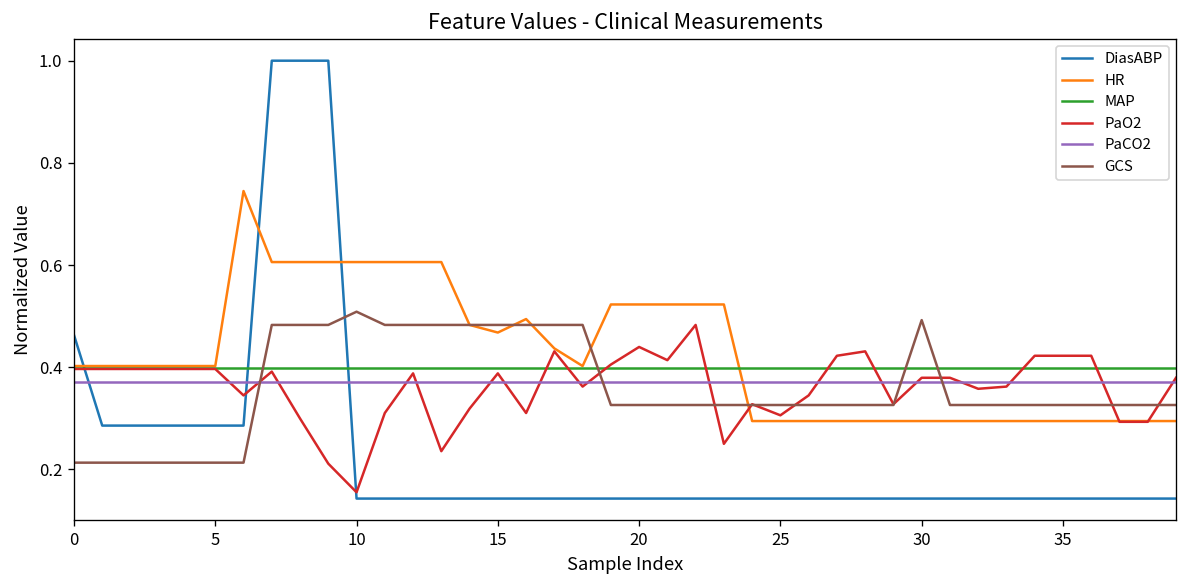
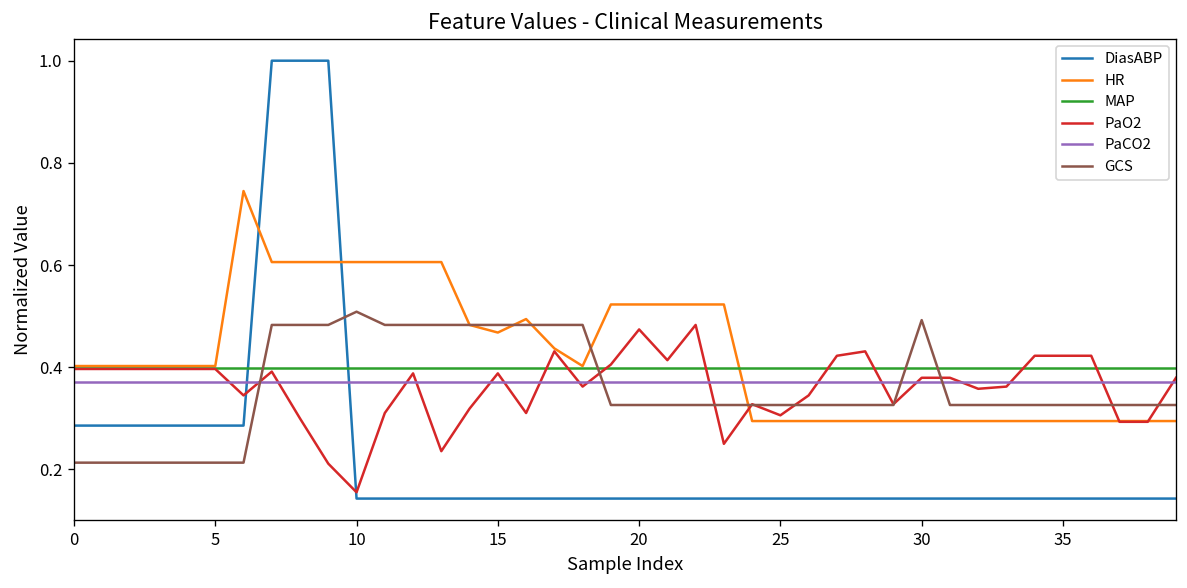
DiasABP, 0: 0.46 -> 0.29
PaO2, 20: 0.44 -> 0.47
